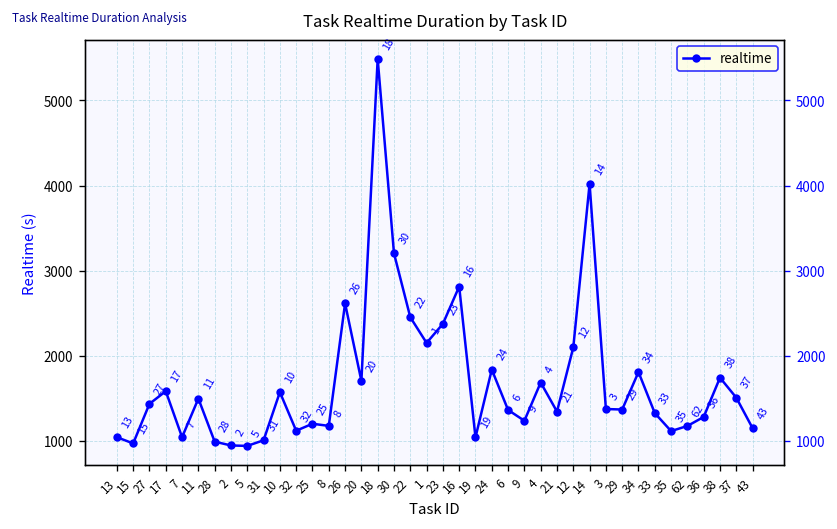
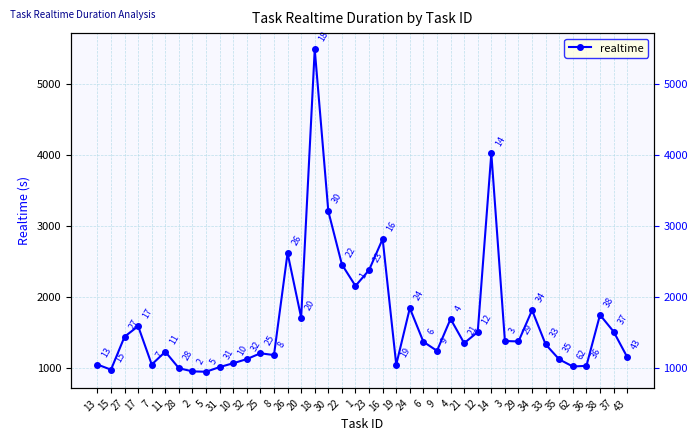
11: 1500 -> 1200
10: 1600 -> 1100
12: 2100 -> 1500
62: 1200 -> 1000
36: 1300 -> 1000
